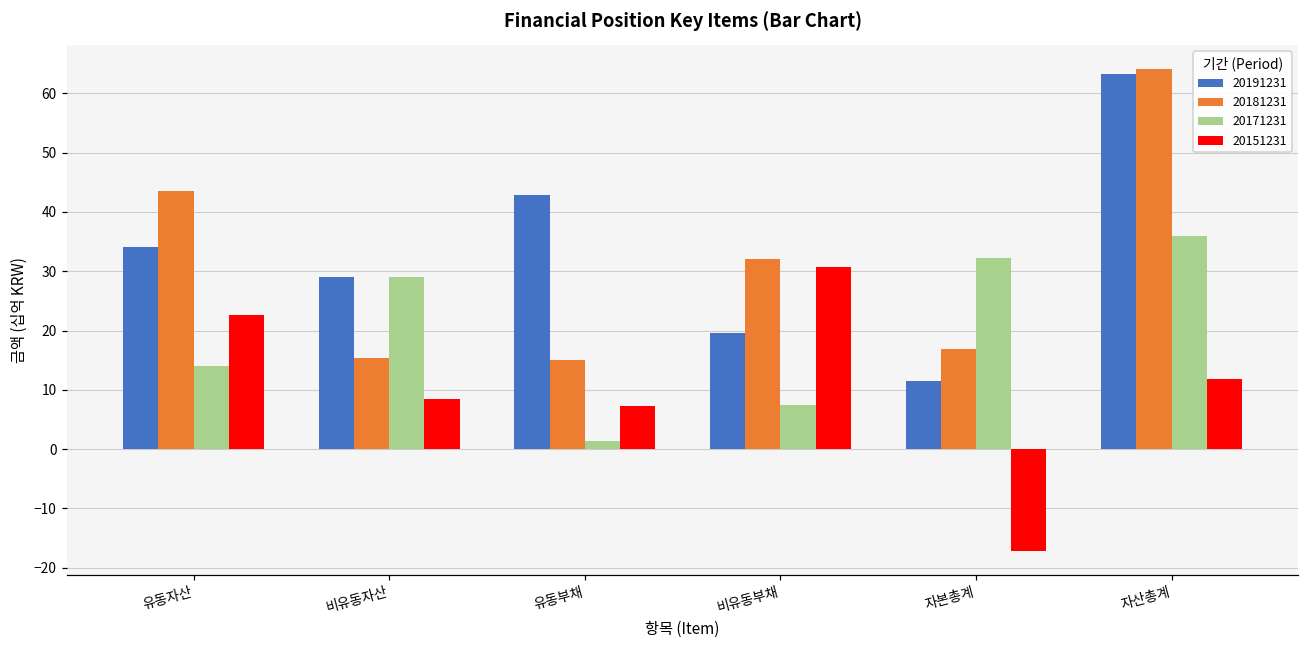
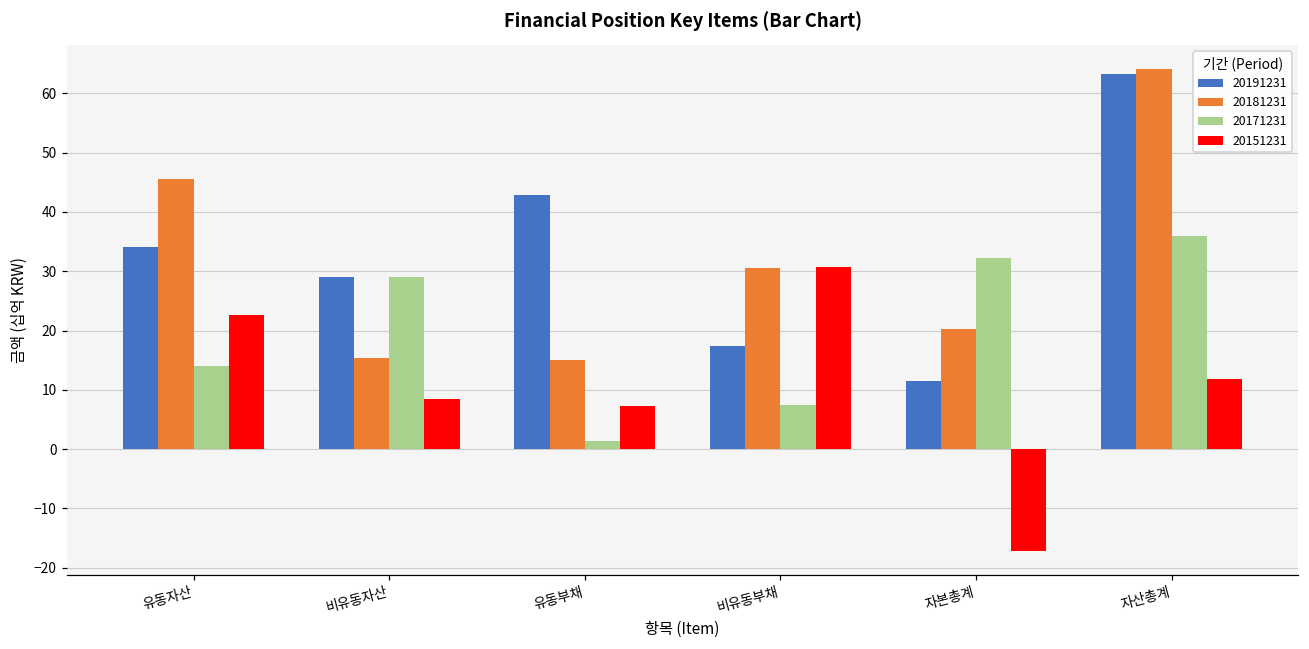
20181231, 유동자산: 43 -> 46
20191231, 비유동부채: 20 -> 17
20181231, 비유동부채: 32 -> 31
20181231, 자본총계: 17 -> 20
